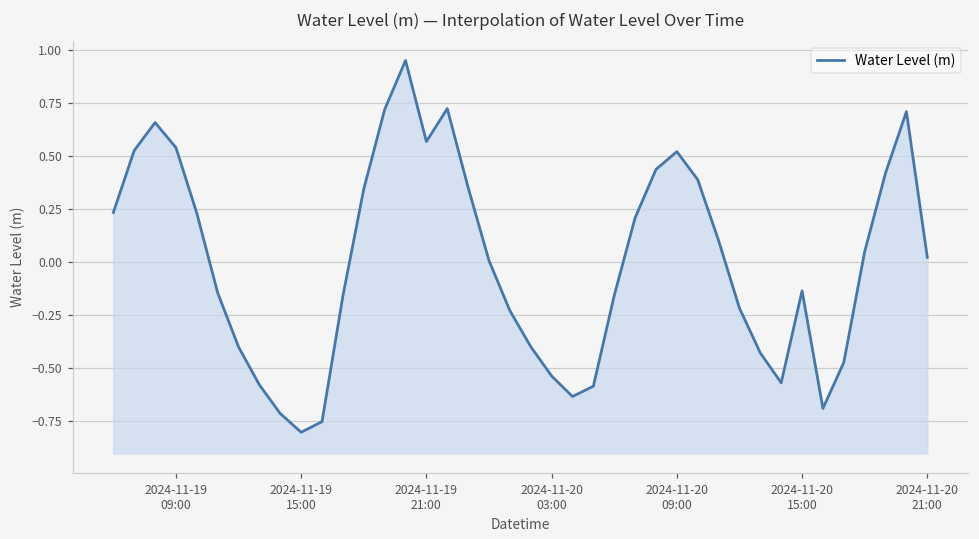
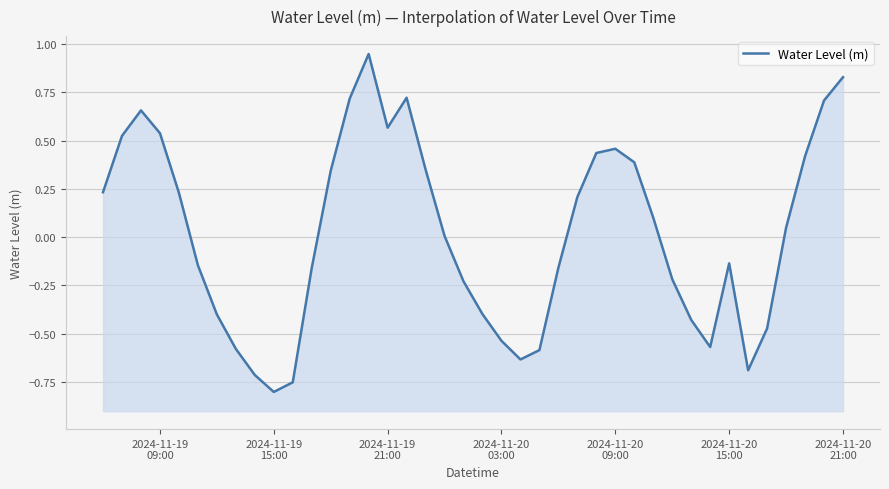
2024-11-20 09:00: 0.52 -> 0.46
2024-11-20 21:00: 0.02 -> 0.83
